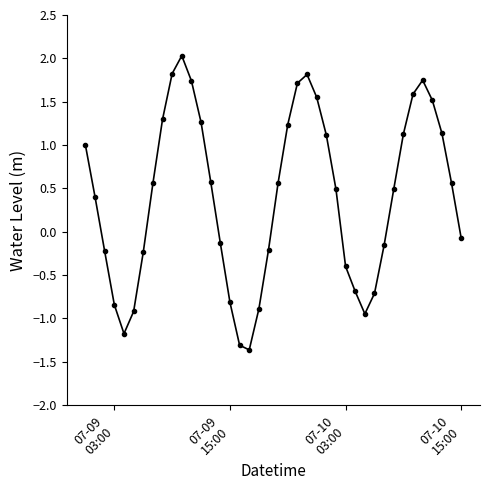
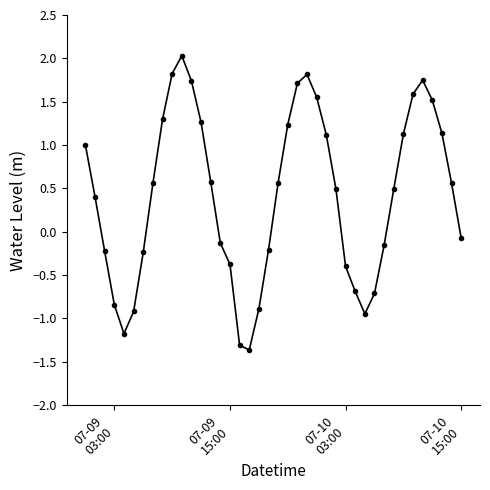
07-09 15:00: -0.8 -> -0.4
